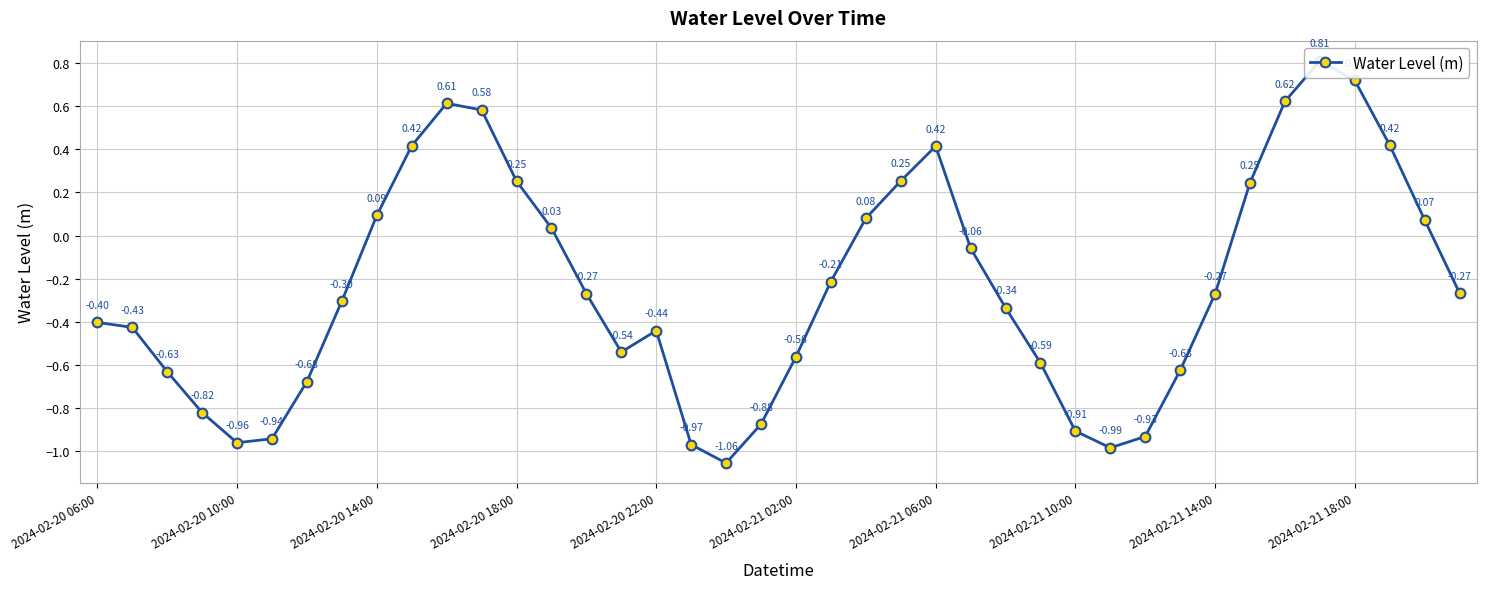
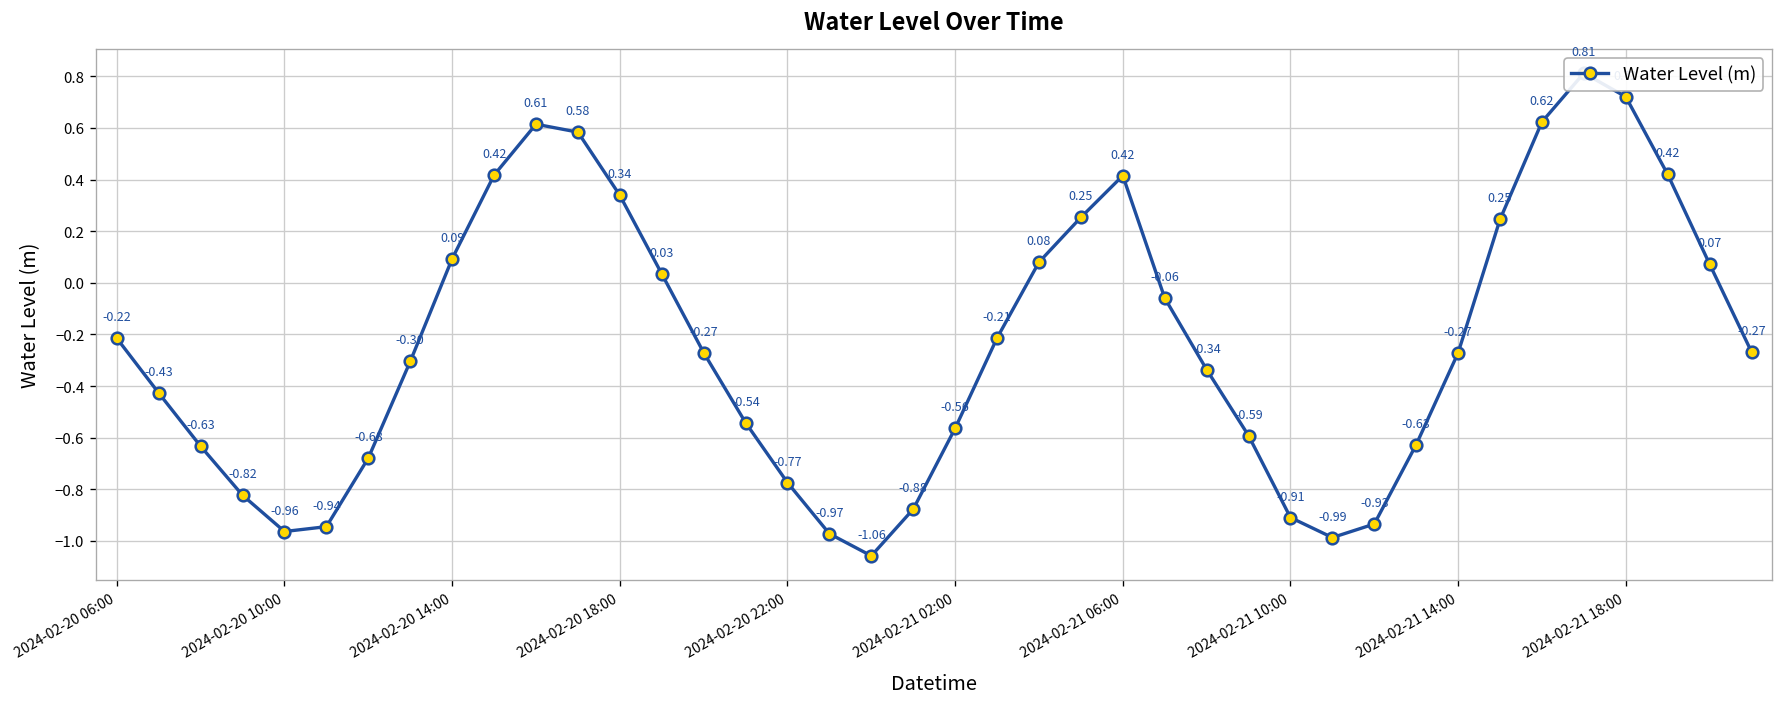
2024-02-20 06:00: -0.40 -> -0.22
2024-02-20 18:00: 0.25 -> 0.34
2024-02-20 22:00: -0.44 -> -0.77
